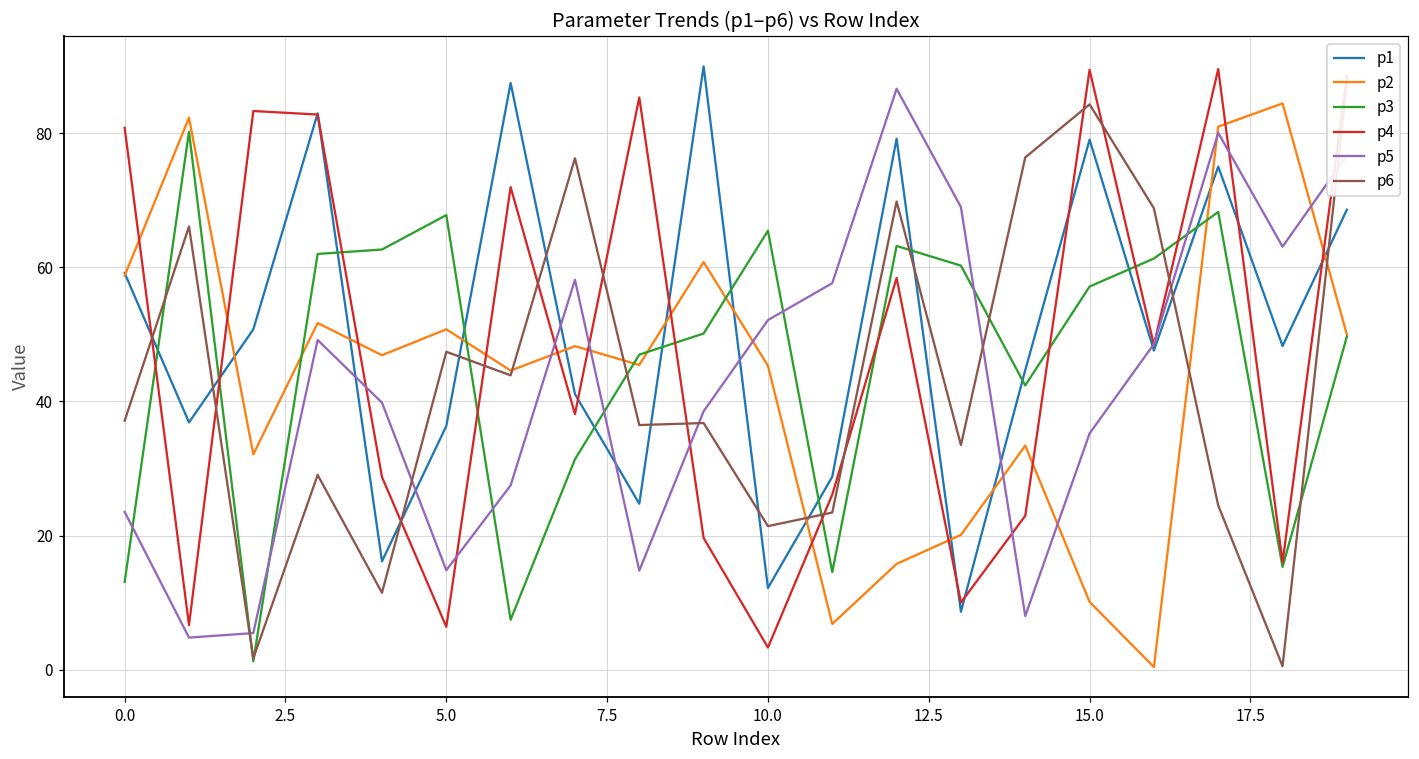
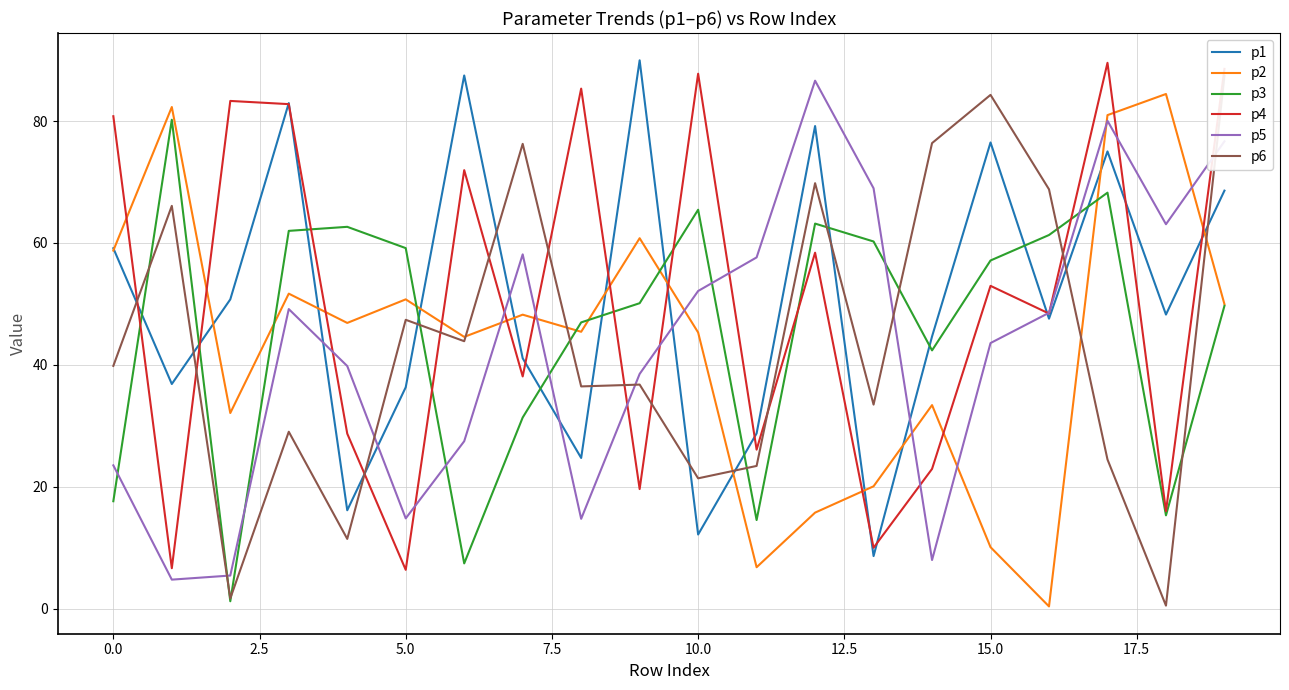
p3, 0.0: 13 -> 18
p6, 0.0: 37 -> 40
p3, 5.0: 68 -> 59
p4, 10.0: 3 -> 88
p1, 15.0: 79 -> 76
p4, 15.0: 89 -> 53
p5, 15.0: 35 -> 44
